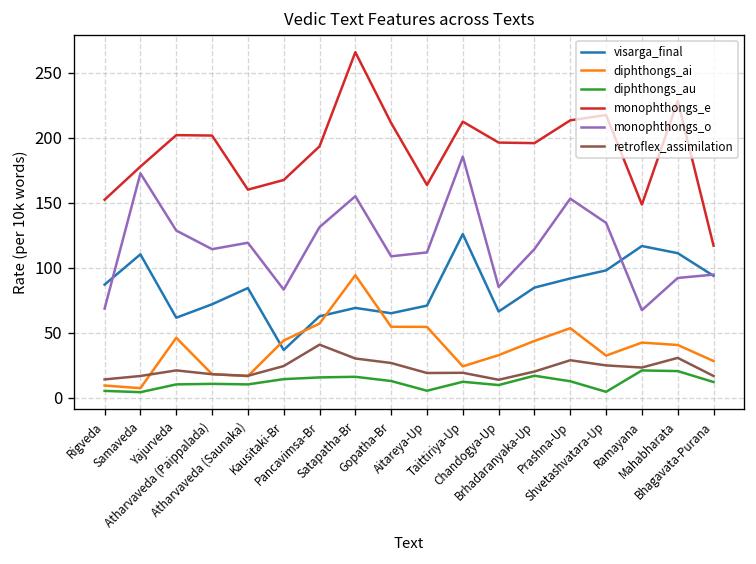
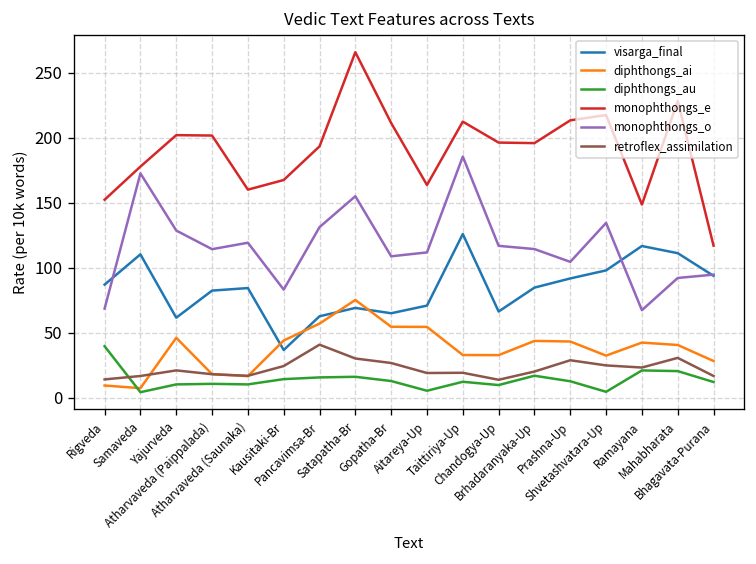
diphthongs_au, Rigveda: 5 -> 40
visarga_final, Atharvaveda (Paippalada): 72 -> 82
diphthongs_ai, Satapatha-Br: 94 -> 75
diphthongs_ai, Taittiriya-Up: 24 -> 33
monophthongs_o, Chandogya-Up: 85 -> 117
diphthongs_ai, Prashna-Up: 54 -> 43
monophthongs_o, Prashna-Up: 153 -> 105
